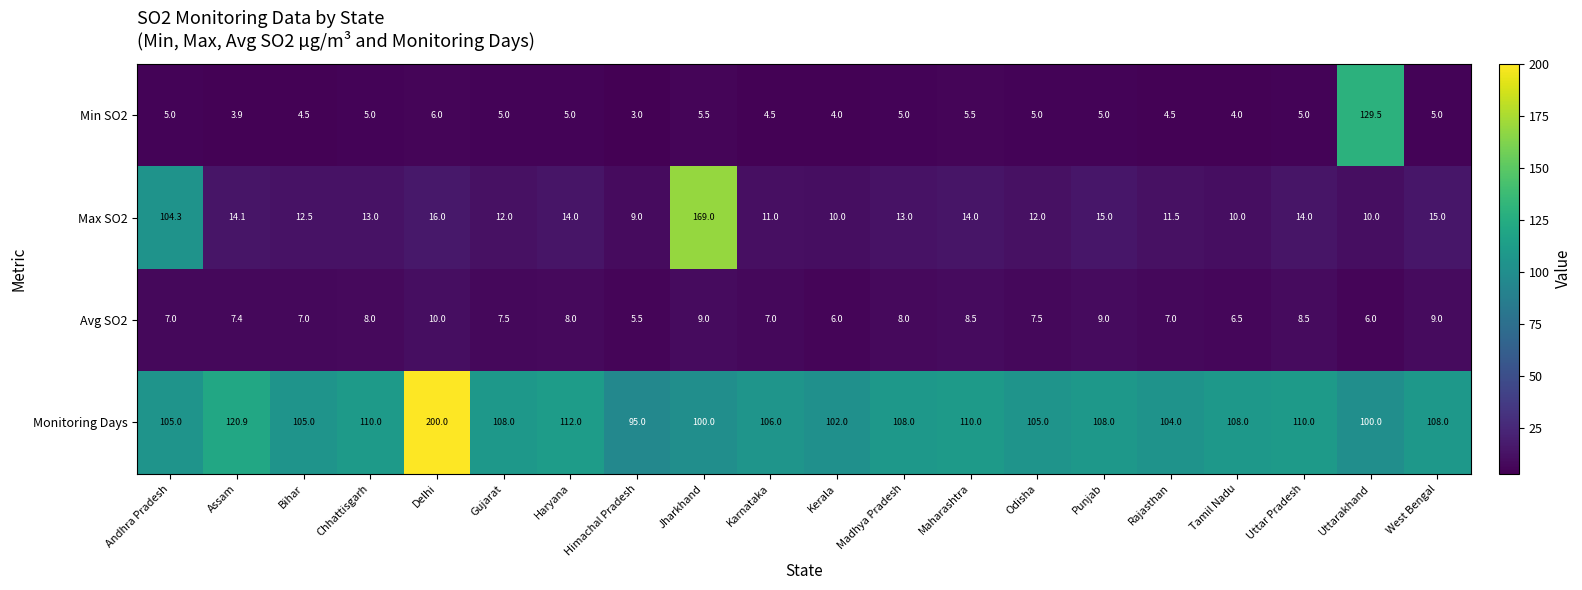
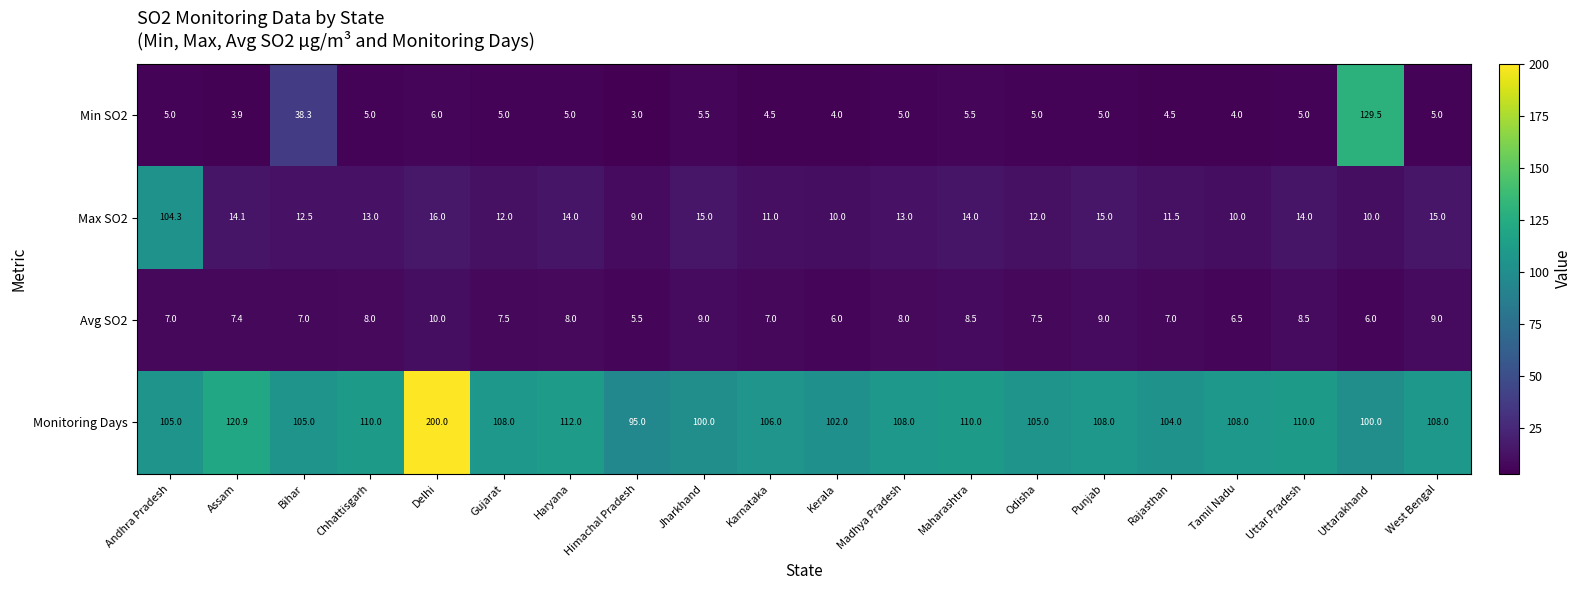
Min SO2, Bihar: 4.5 -> 38.3
Max SO2, Jharkhand: 169.0 -> 15.0
